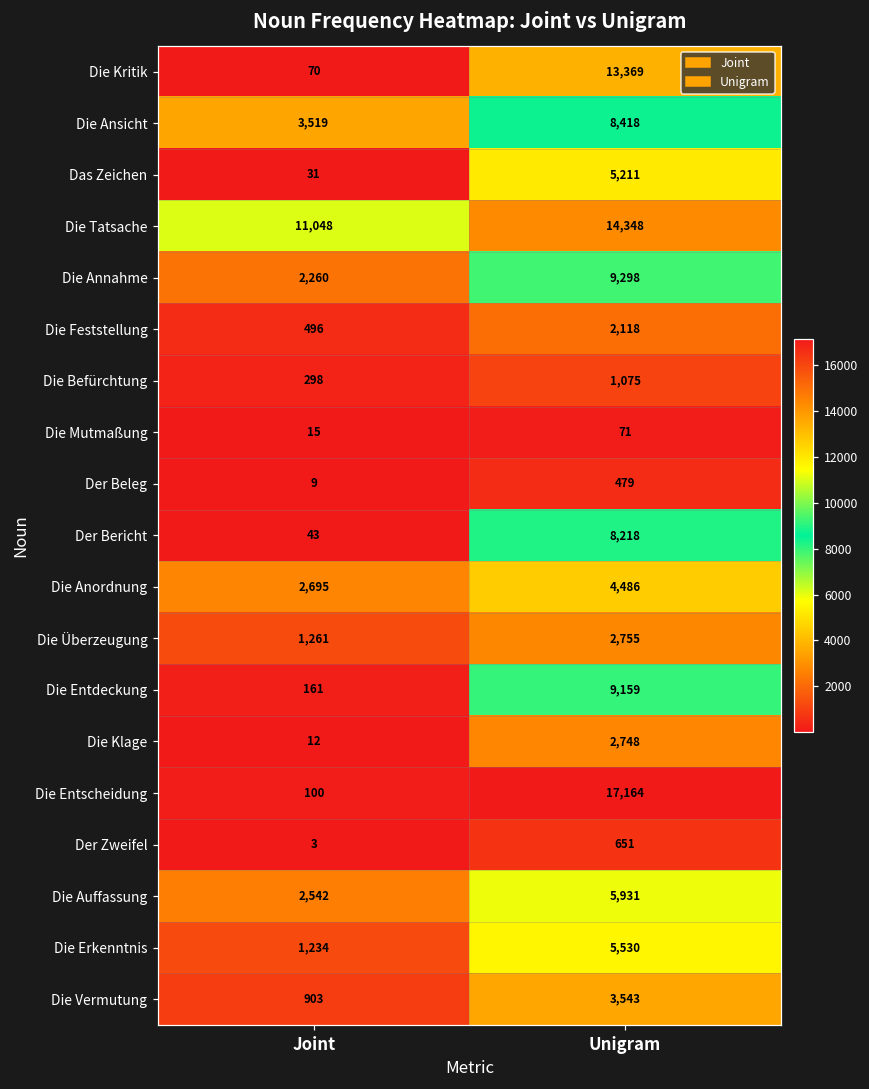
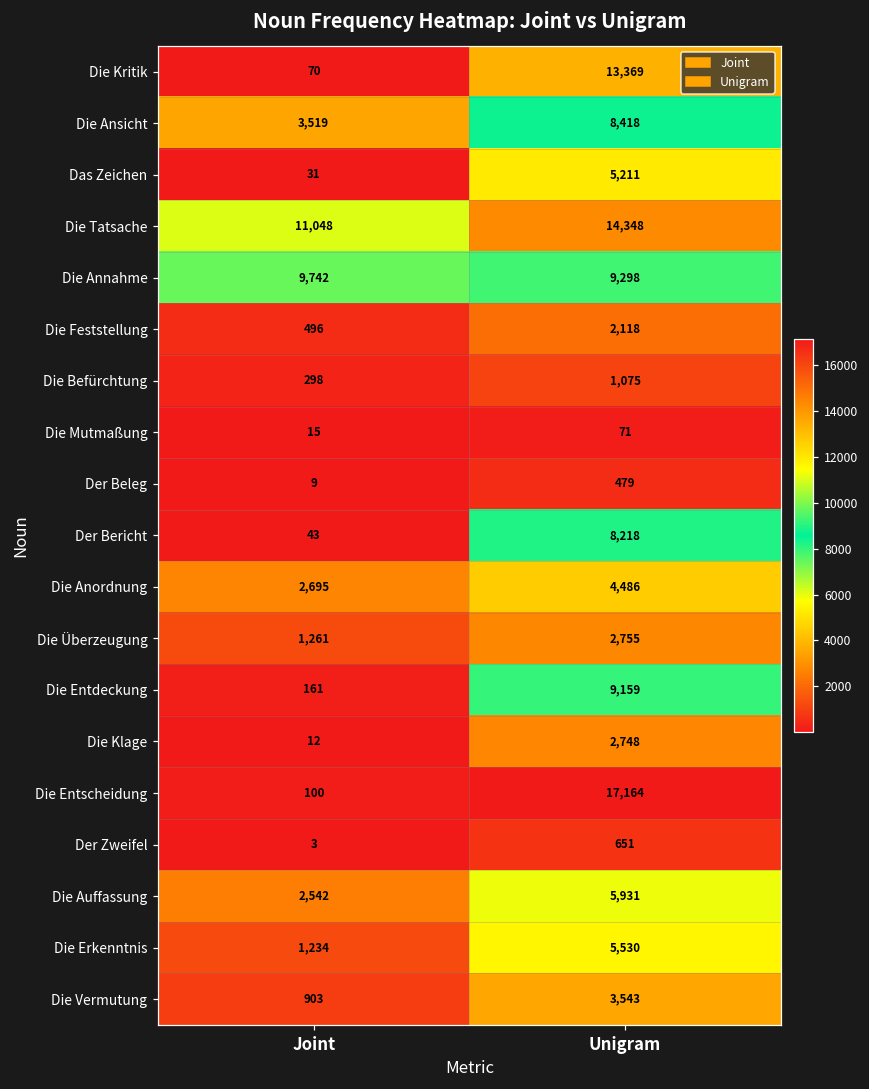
Die Annahme, Joint: 2,260 -> 9,742
